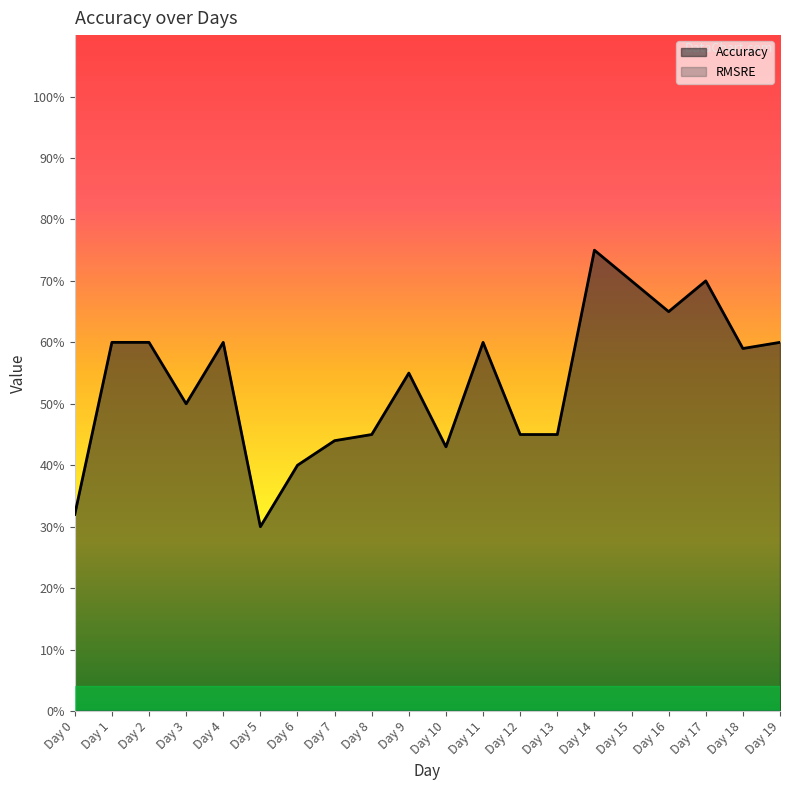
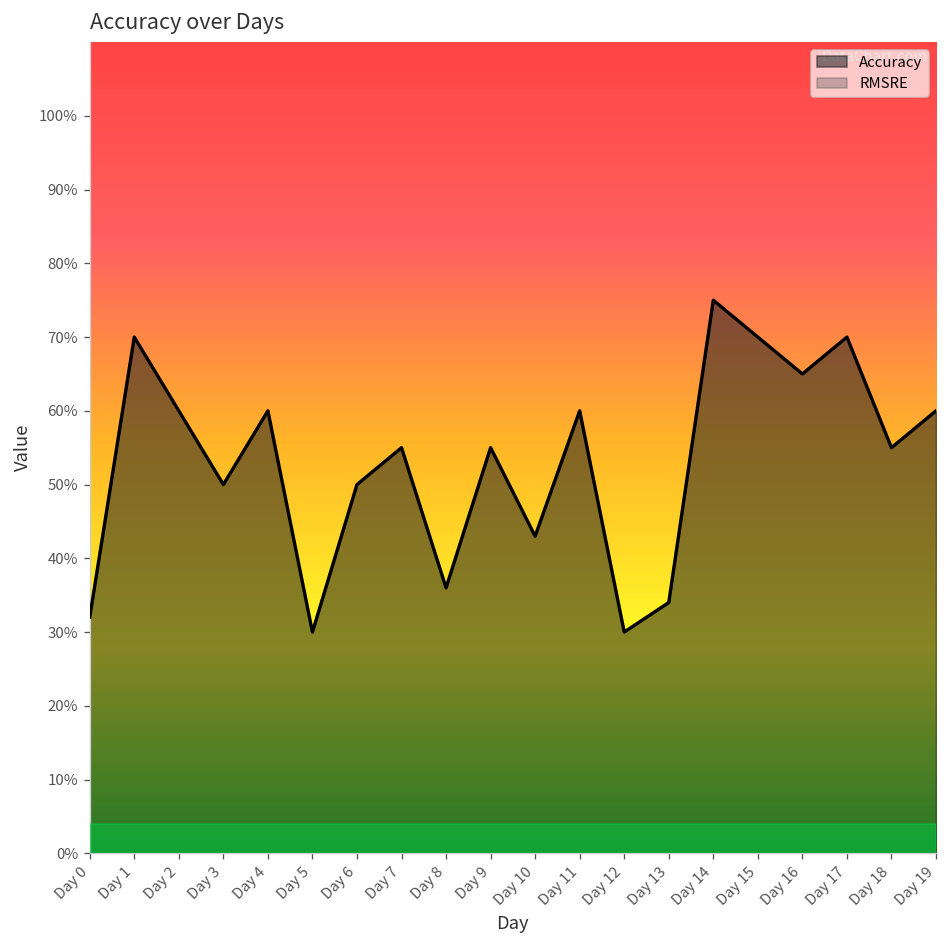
Accuracy, Day 1: 60% -> 70%
Accuracy, Day 6: 40% -> 50%
Accuracy, Day 7: 44% -> 55%
Accuracy, Day 8: 45% -> 36%
Accuracy, Day 12: 45% -> 30%
Accuracy, Day 13: 45% -> 34%
Accuracy, Day 18: 59% -> 55%
